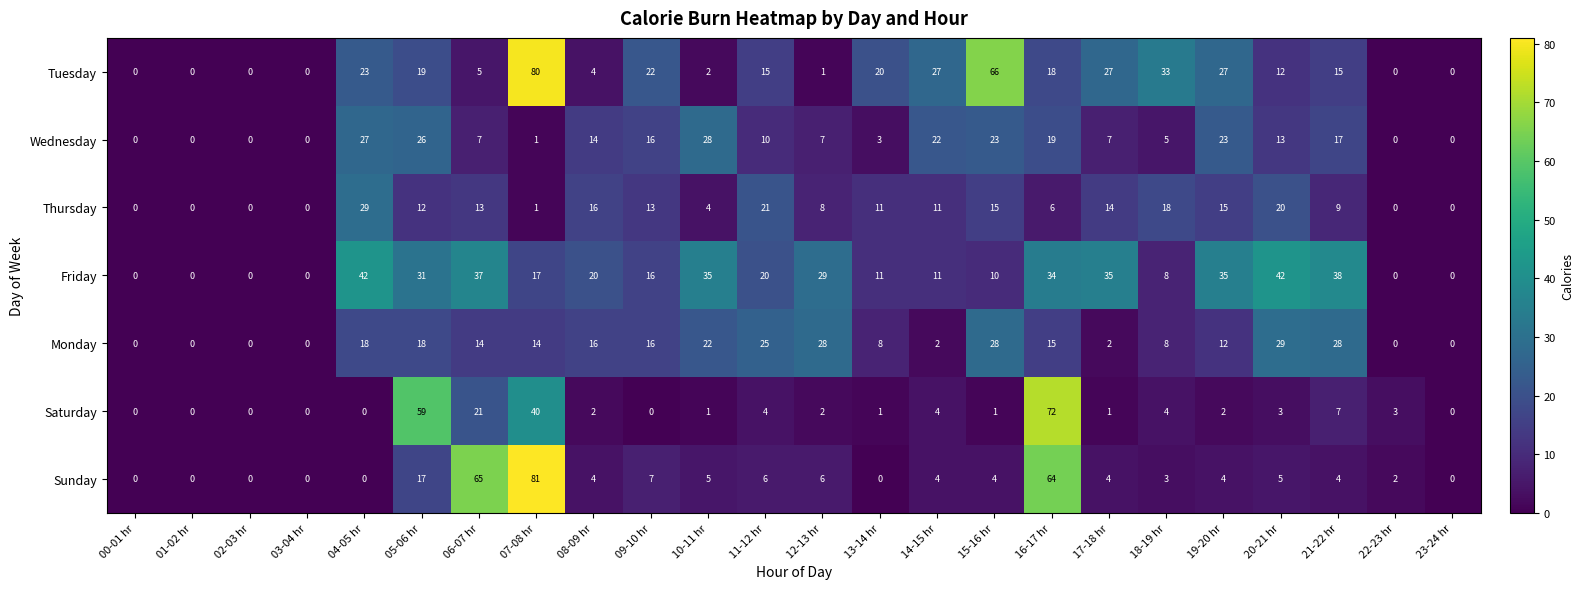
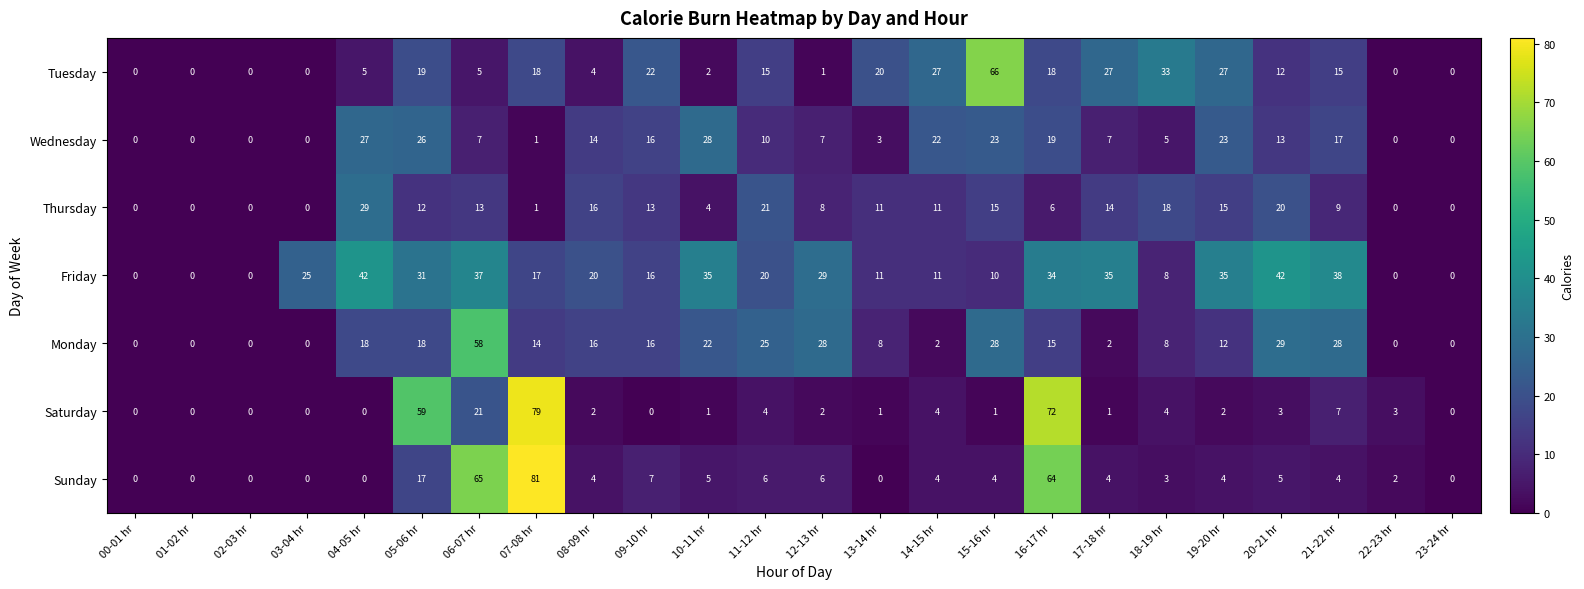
Tuesday, 04-05 hr: 23 -> 5
Tuesday, 07-08 hr: 80 -> 18
Friday, 03-04 hr: 0 -> 25
Monday, 06-07 hr: 14 -> 58
Saturday, 07-08 hr: 40 -> 79
